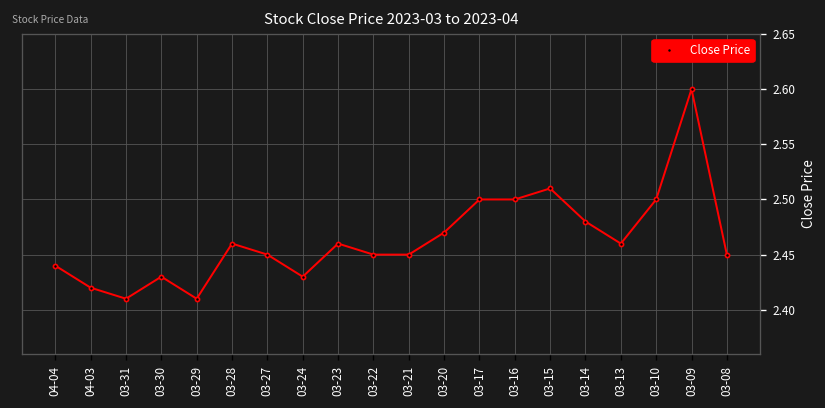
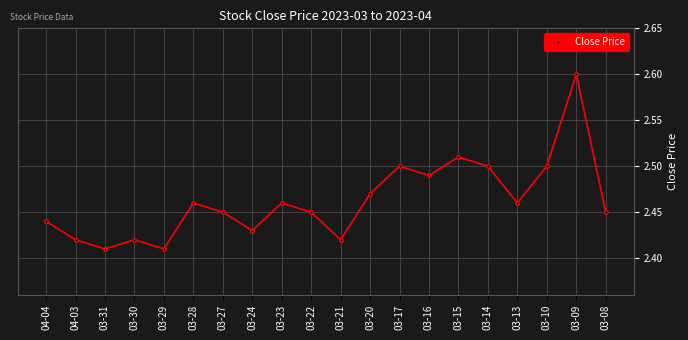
03-30: 2.43 -> 2.42
03-21: 2.45 -> 2.42
03-16: 2.50 -> 2.49
03-14: 2.48 -> 2.50
